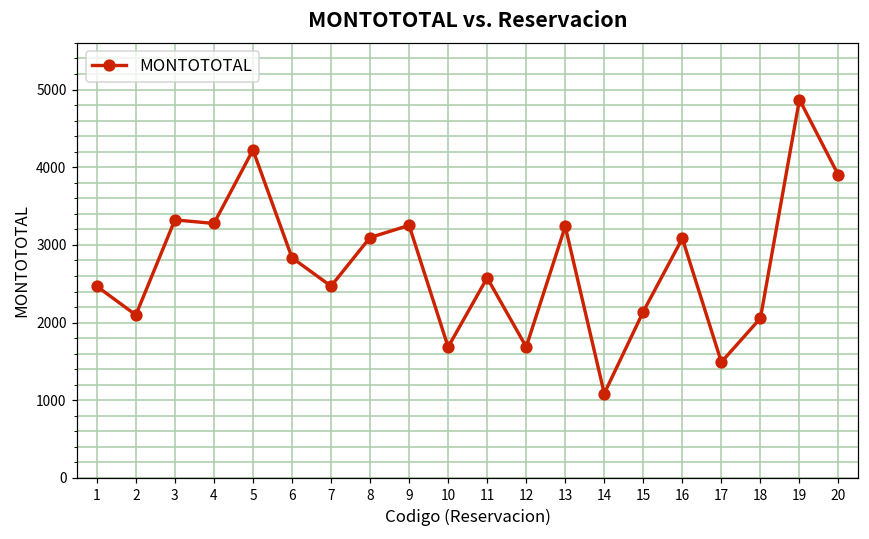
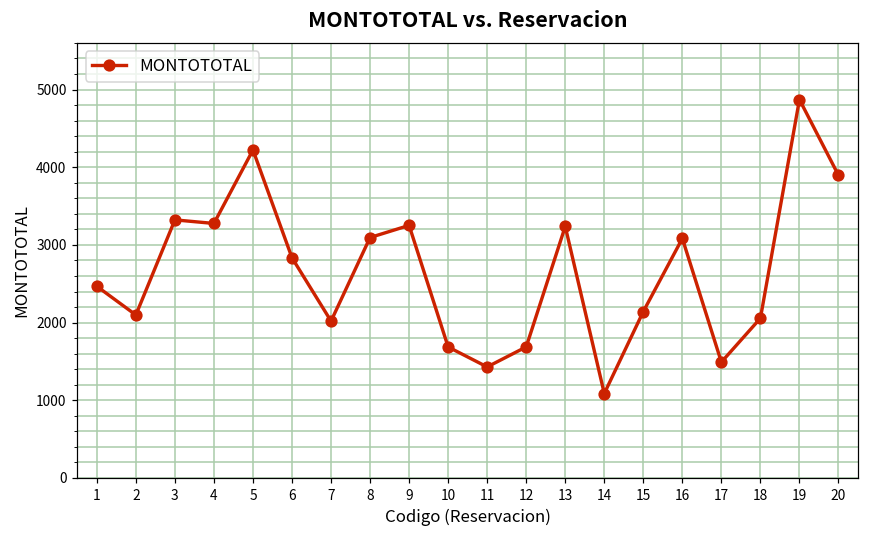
7: 2500 -> 2000
11: 2600 -> 1400
